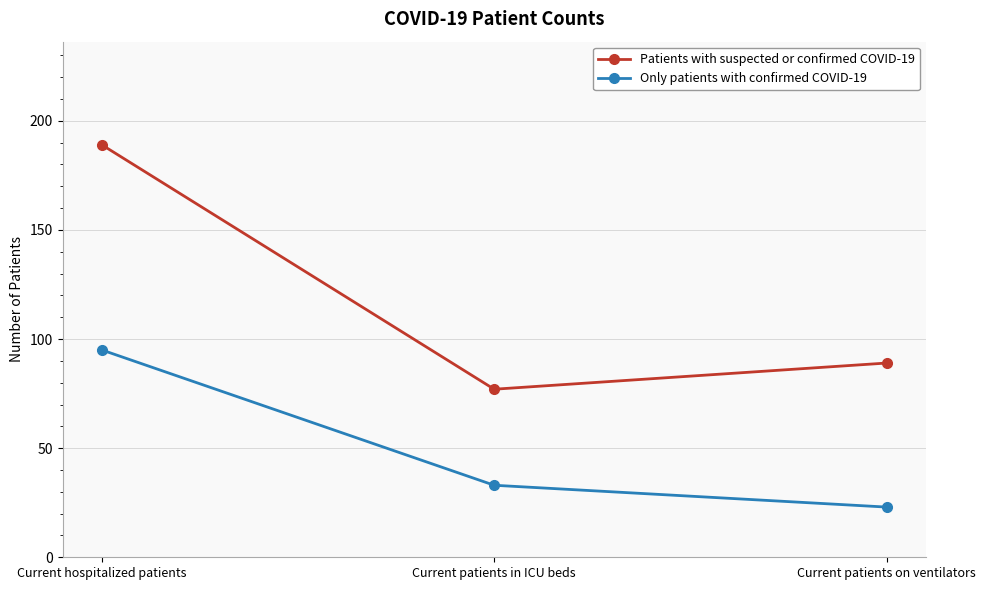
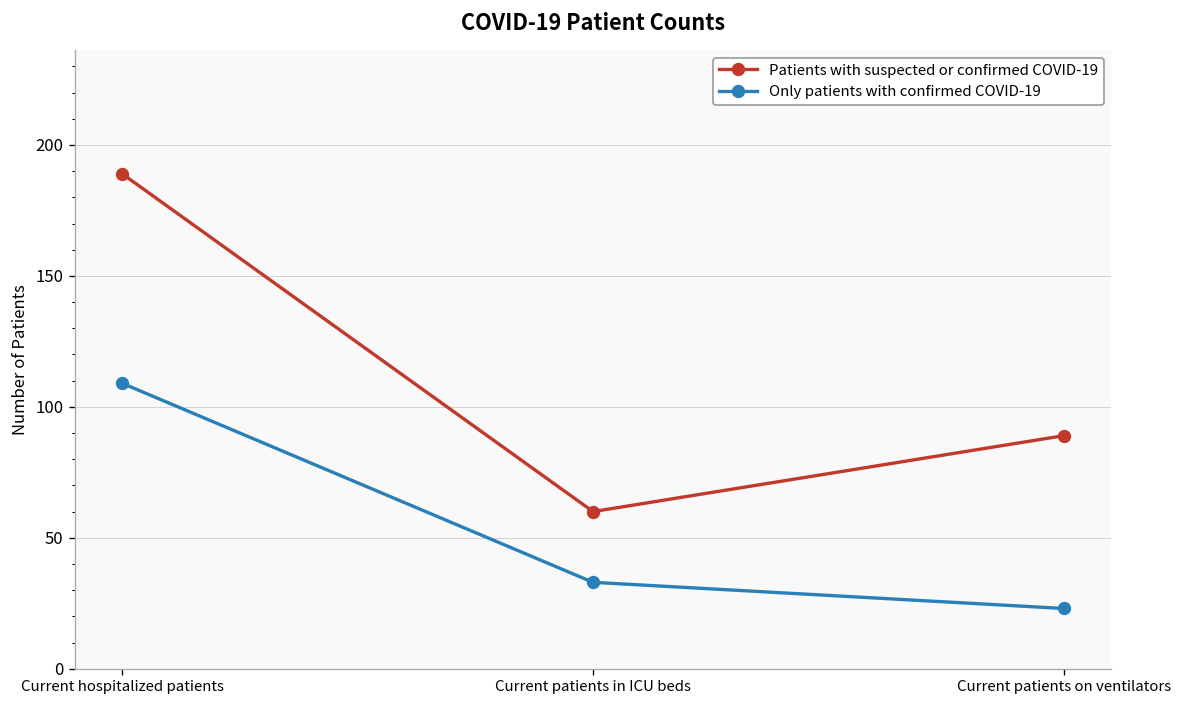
Only patients with confirmed COVID-19, Current hospitalized patients: 95 -> 109
Patients with suspected or confirmed COVID-19, Current patients in ICU beds: 77 -> 60
